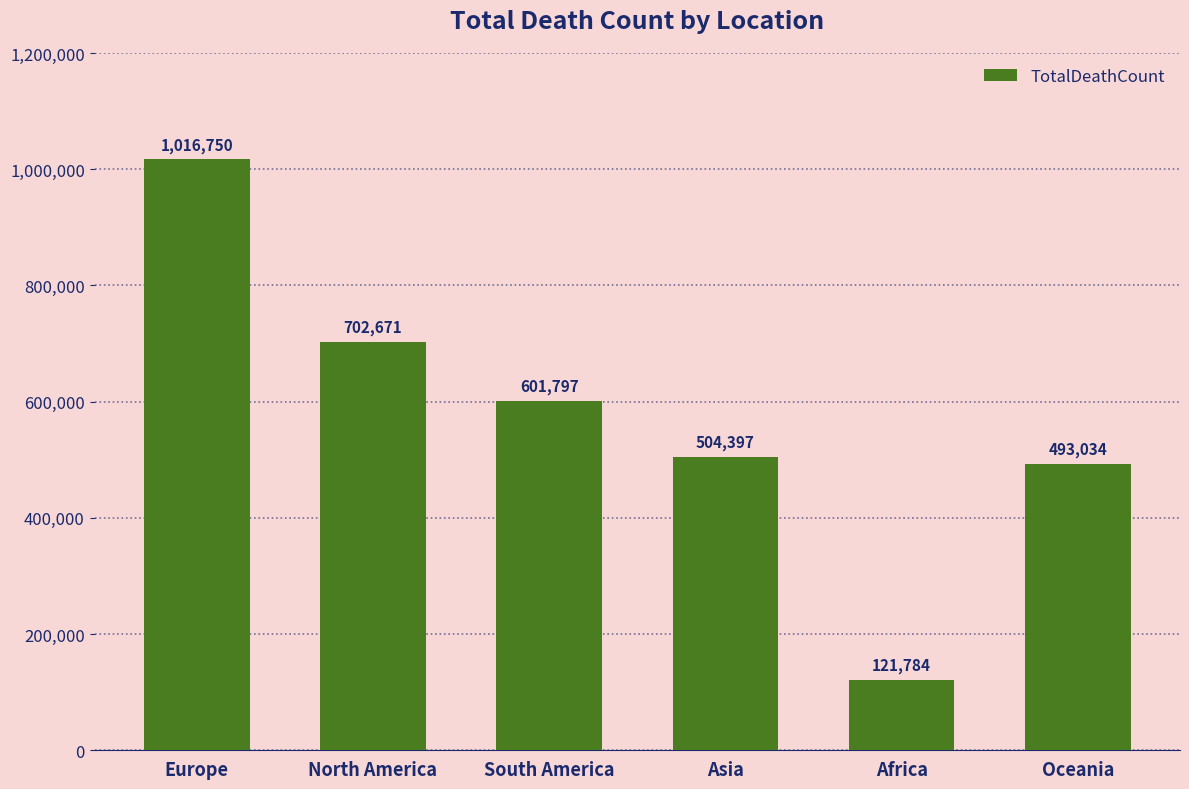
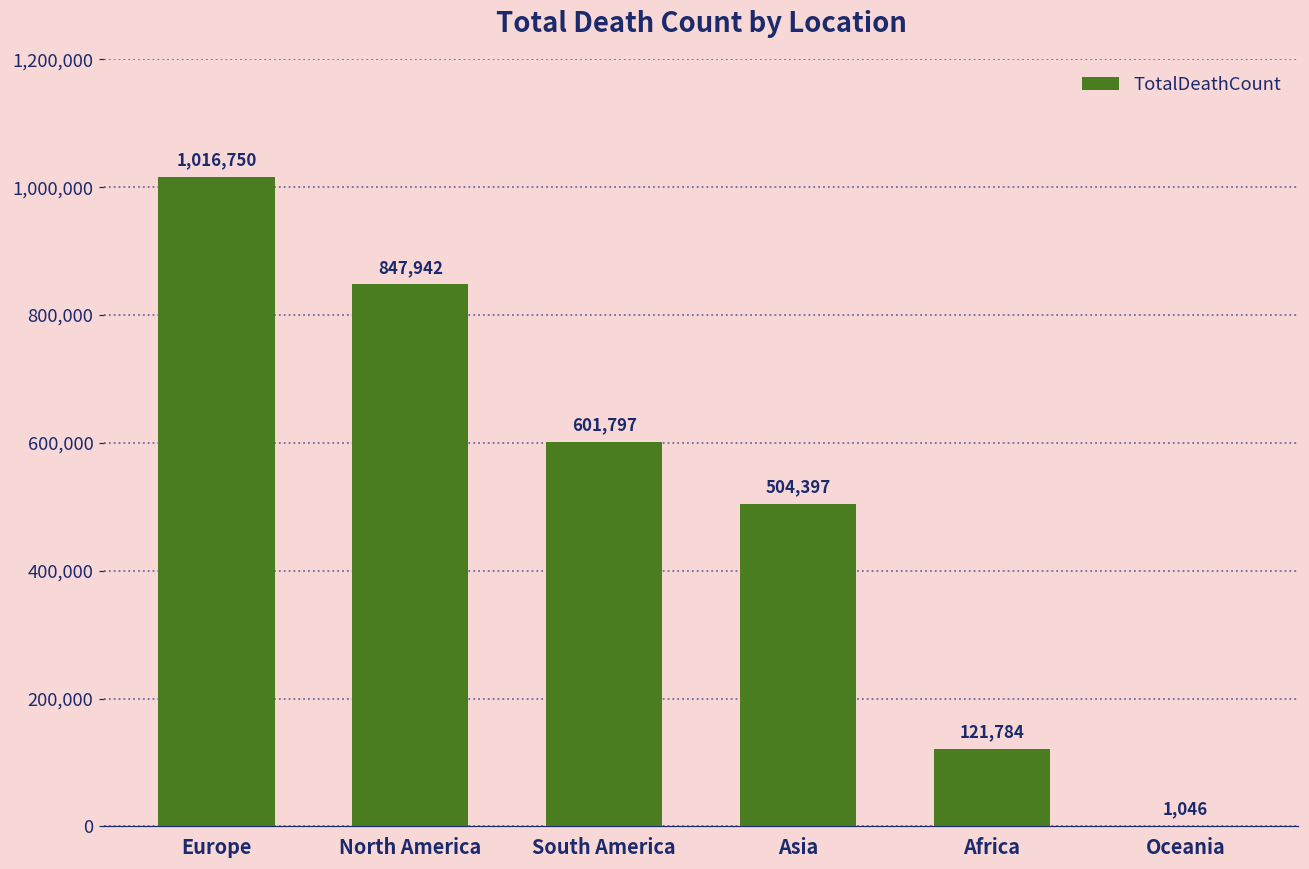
North America: 702,671 -> 847,942
Oceania: 493,034 -> 1,046
